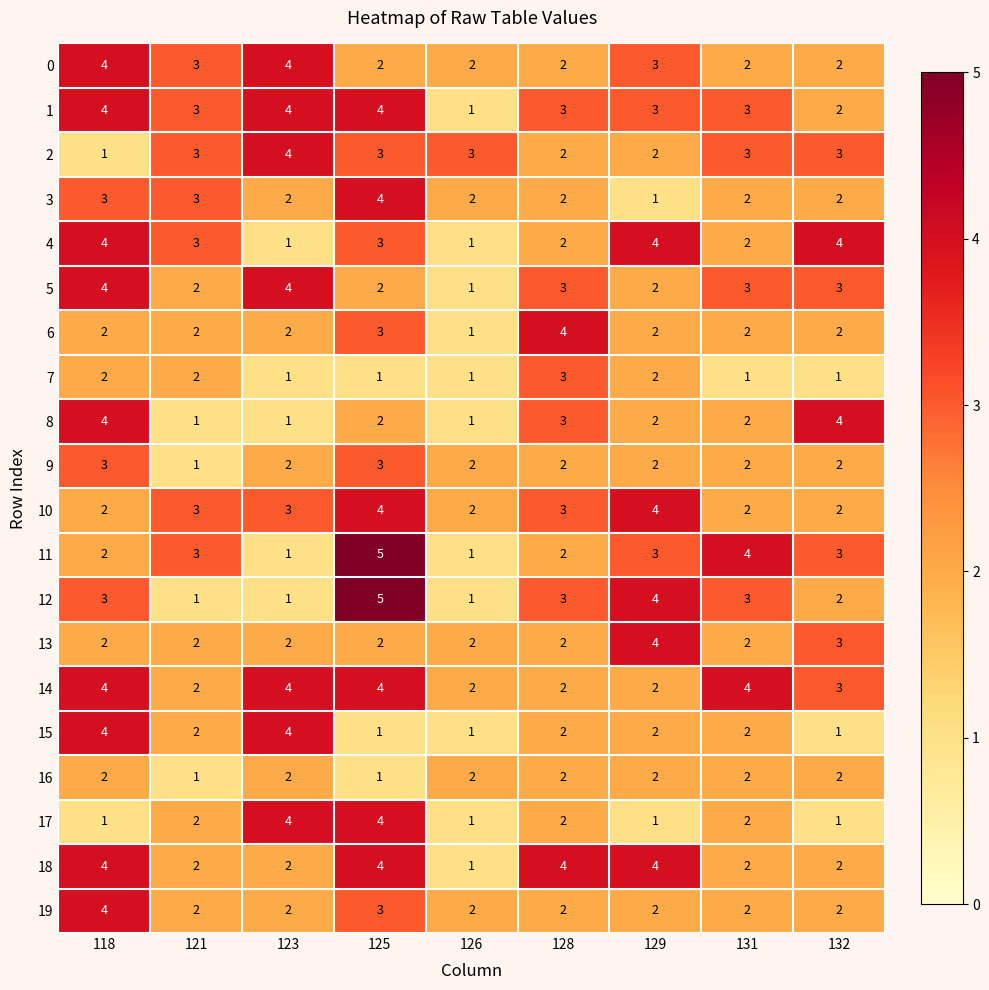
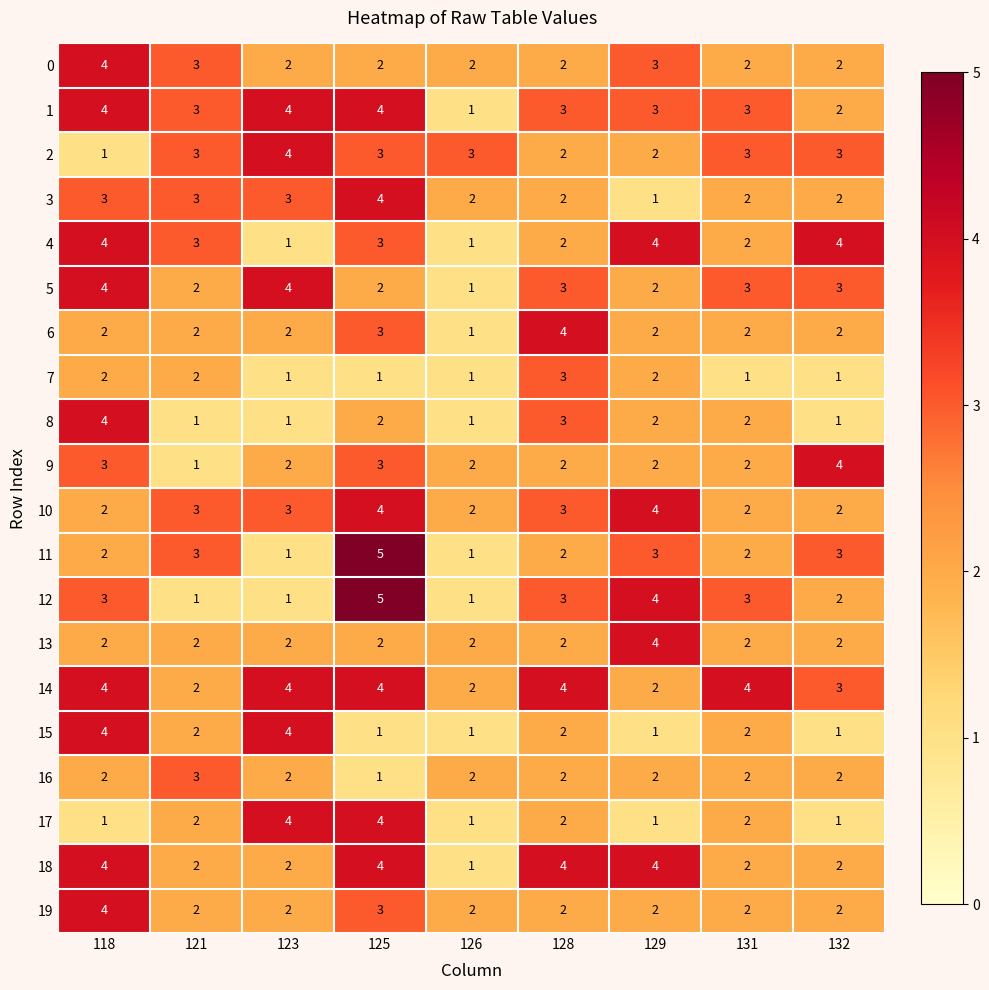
0, 123: 4 -> 2
3, 123: 2 -> 3
8, 132: 4 -> 1
9, 132: 2 -> 4
11, 131: 4 -> 2
13, 132: 3 -> 2
14, 128: 2 -> 4
15, 129: 2 -> 1
16, 121: 1 -> 3
